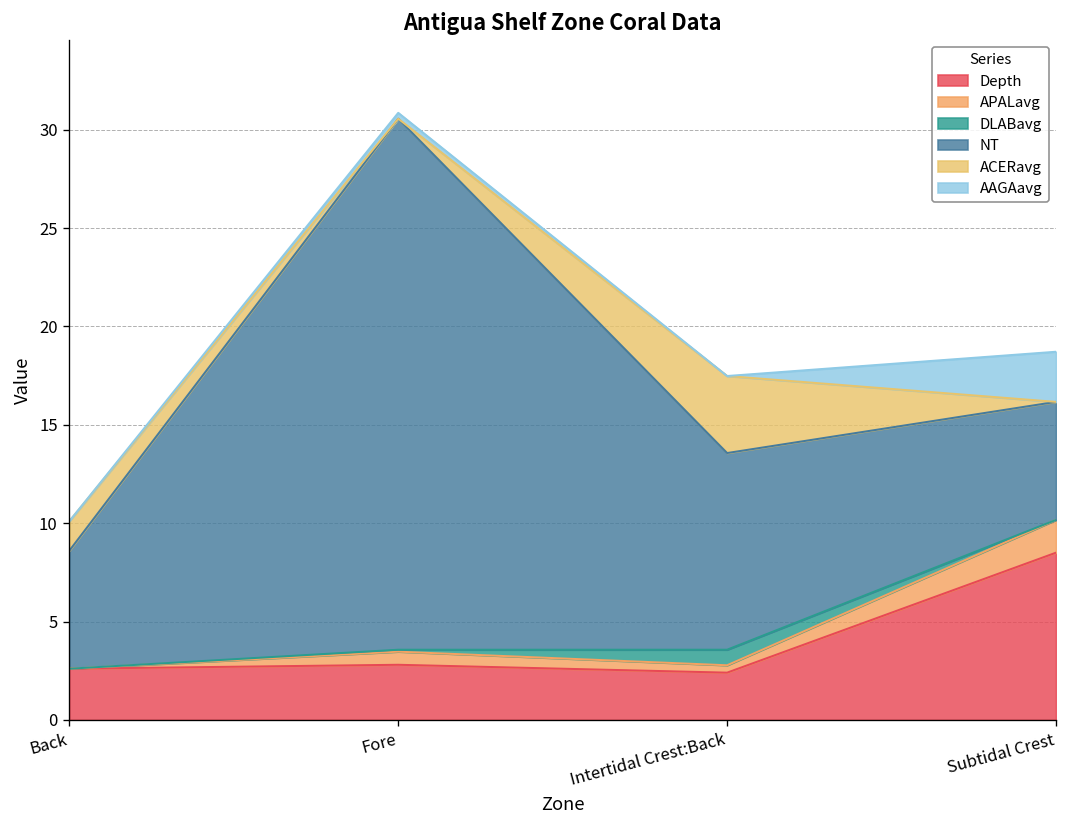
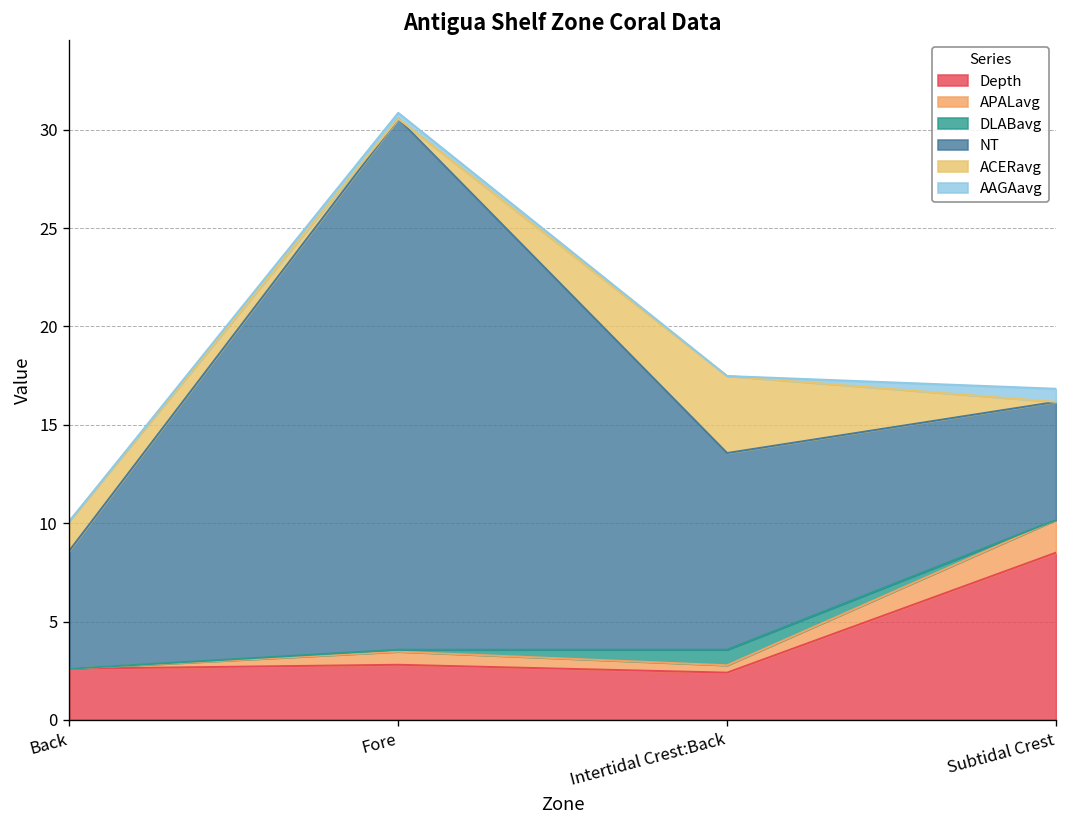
AAGAavg, Subtidal Crest: 2.5 -> 0.7
